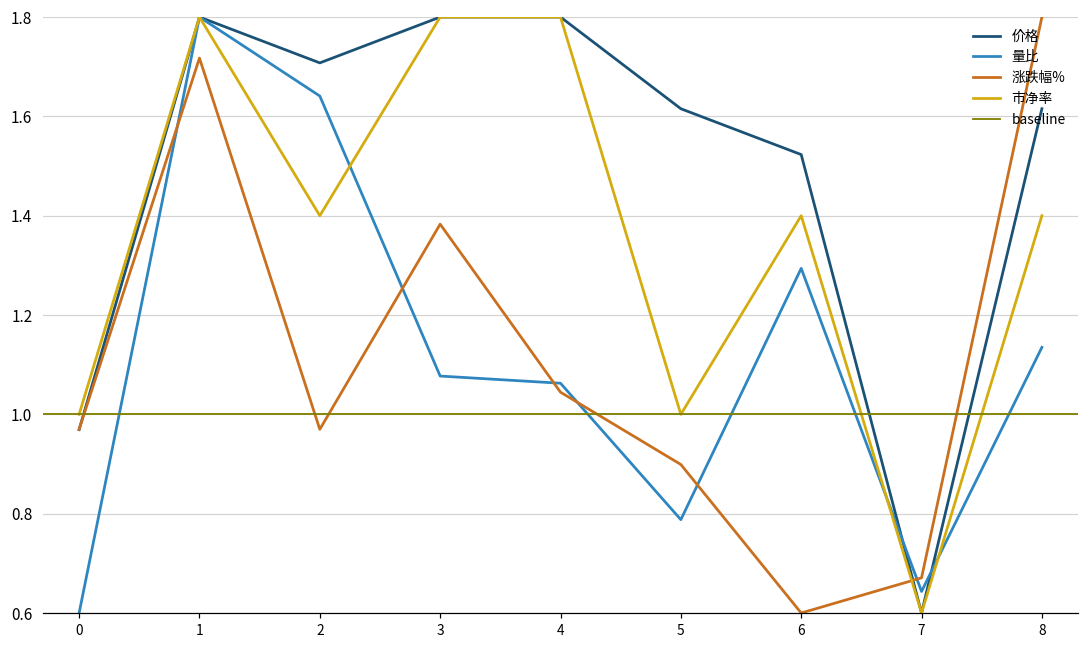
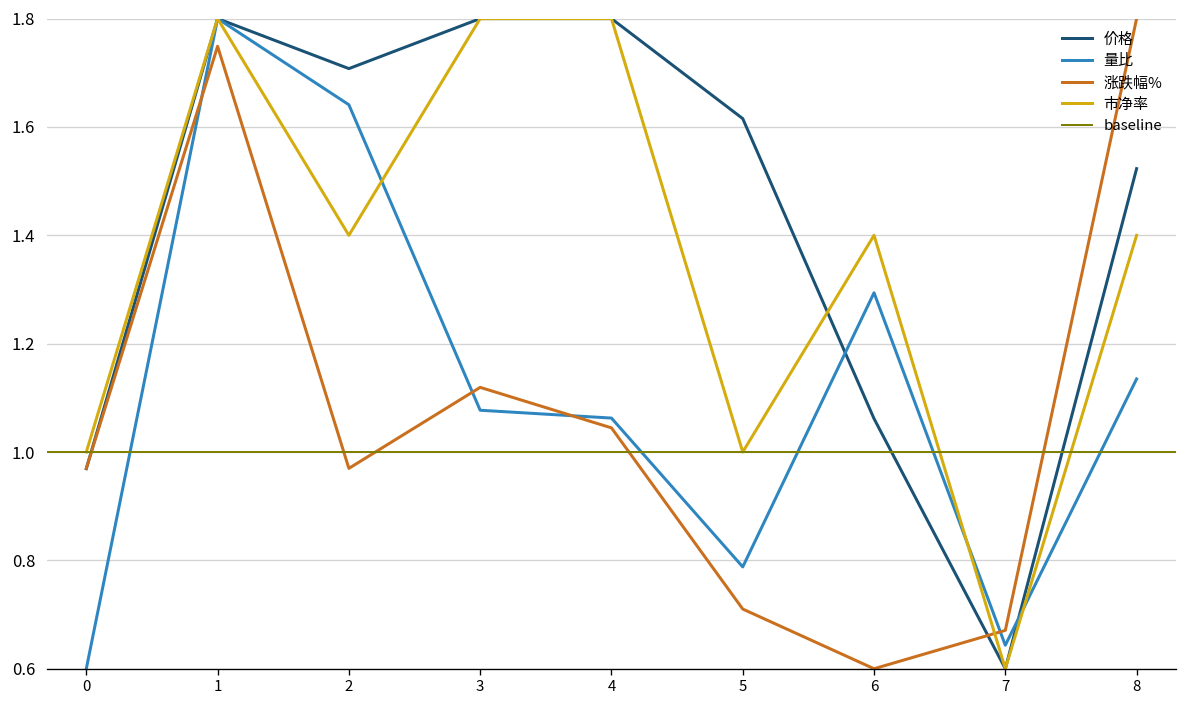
涨跌幅%, 1: 1.72 -> 1.75
涨跌幅%, 3: 1.38 -> 1.12
涨跌幅%, 5: 0.90 -> 0.71
价格, 6: 1.52 -> 1.06
价格, 8: 1.62 -> 1.52
